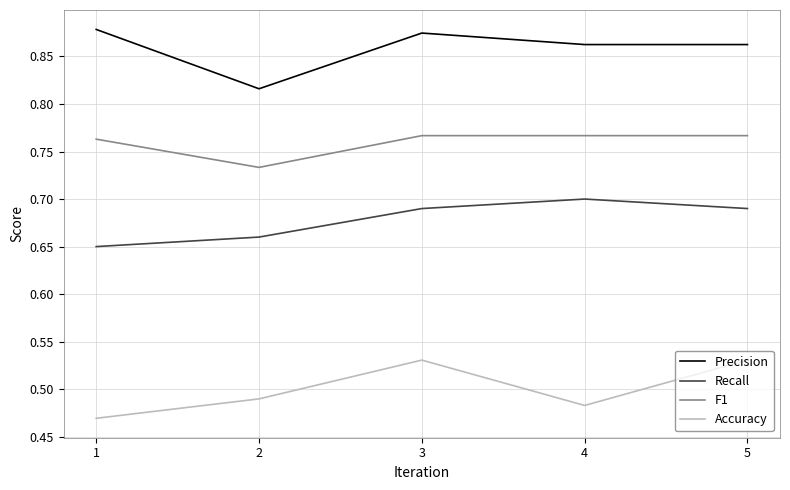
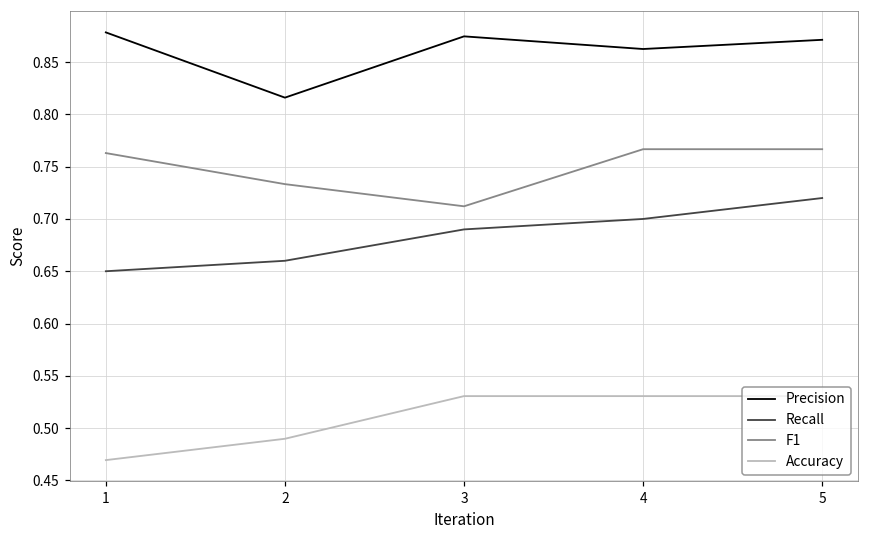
F1, 3: 0.77 -> 0.71
Accuracy, 4: 0.48 -> 0.53
Precision, 5: 0.86 -> 0.87
Recall, 5: 0.69 -> 0.72
